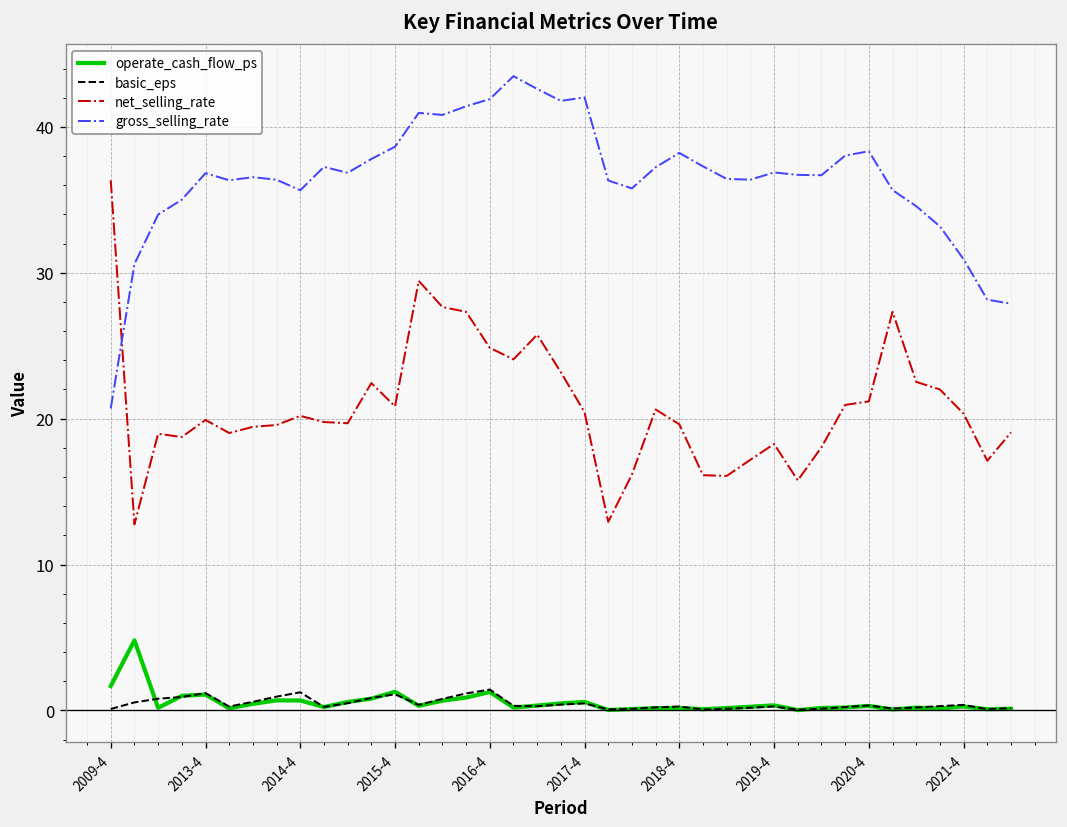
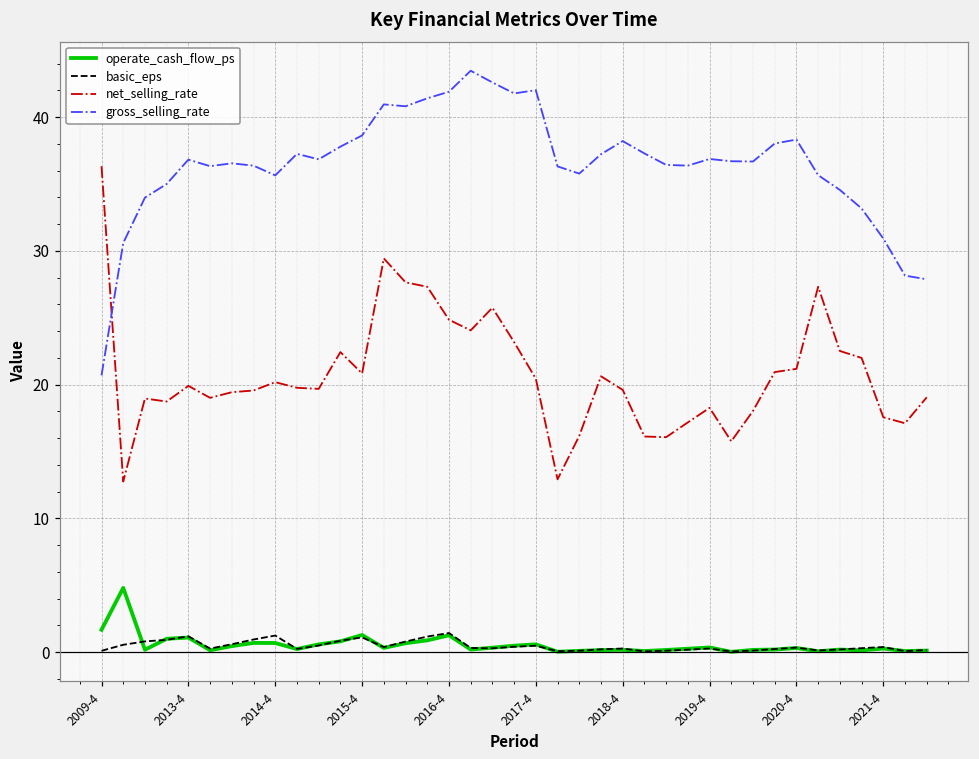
net_selling_rate, 2021-4: 20.3 -> 17.6
